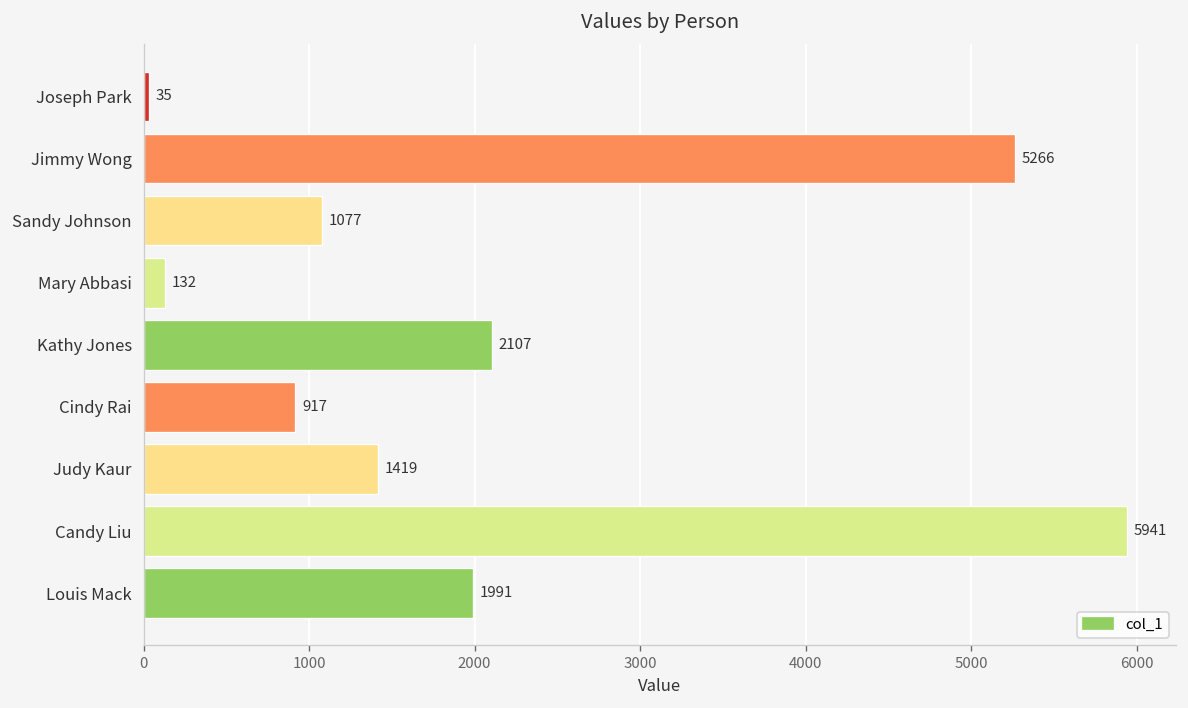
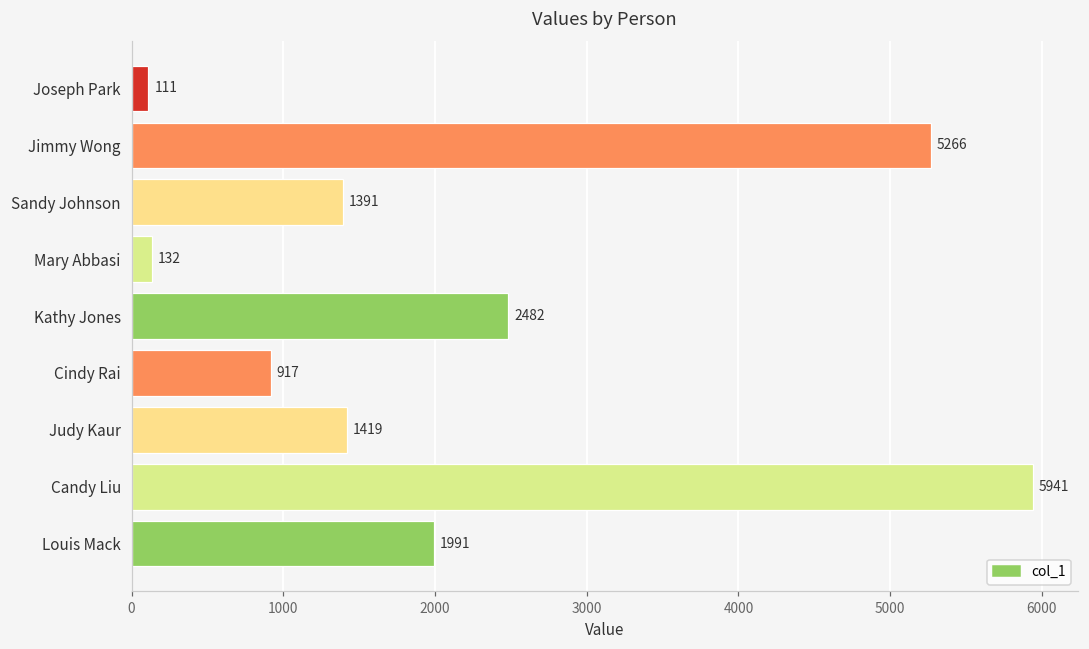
Joseph Park: 35 -> 111
Sandy Johnson: 1077 -> 1391
Kathy Jones: 2107 -> 2482
